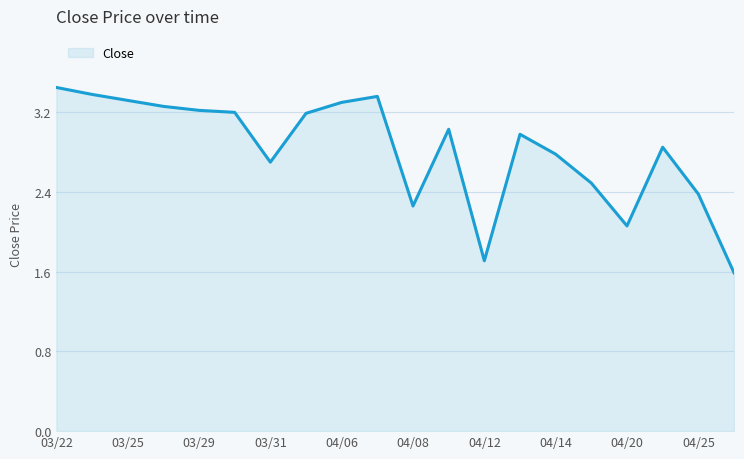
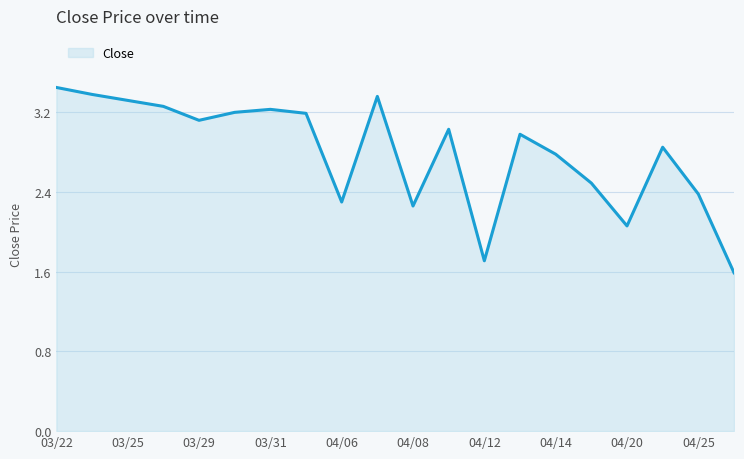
03/29: 3.2 -> 3.1
03/31: 2.7 -> 3.2
04/06: 3.3 -> 2.3
